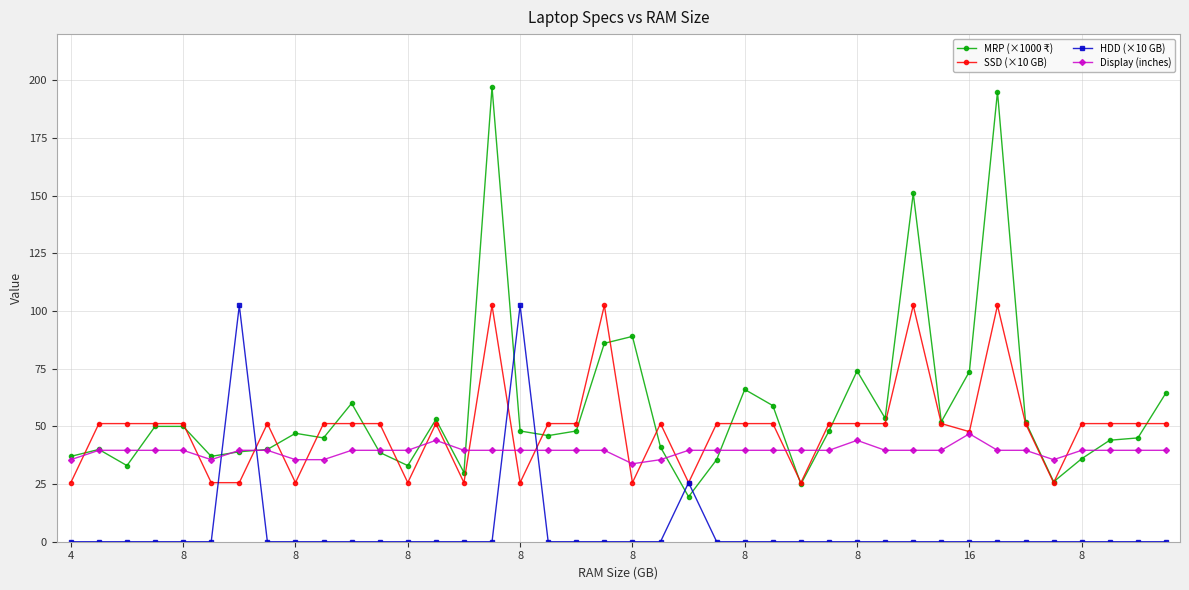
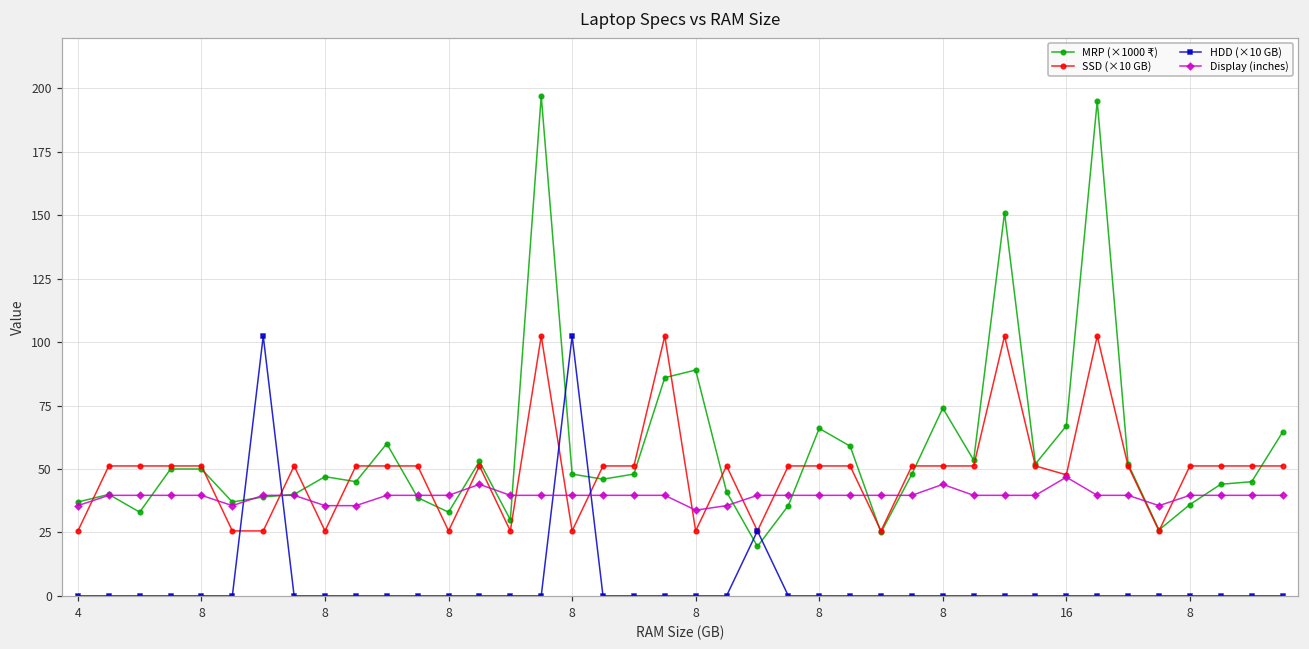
MRP (×1000 ₹), 16: 74 -> 67
